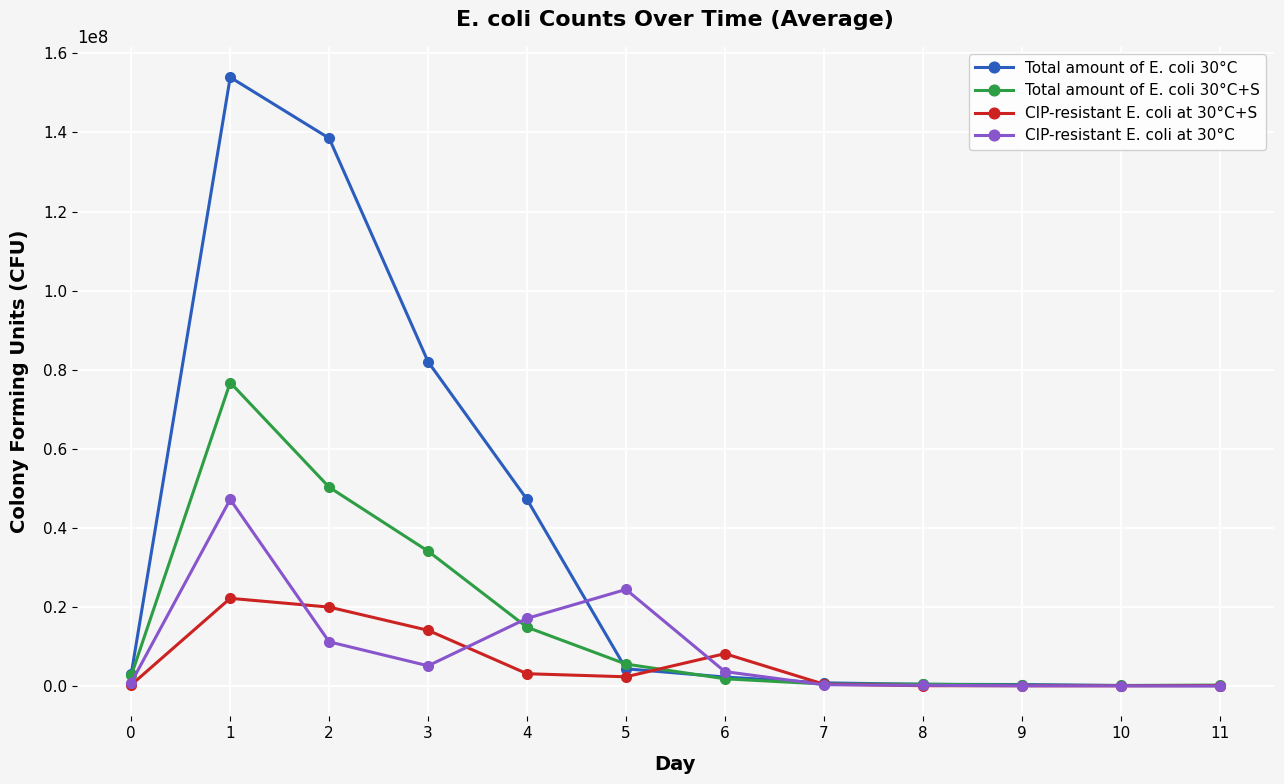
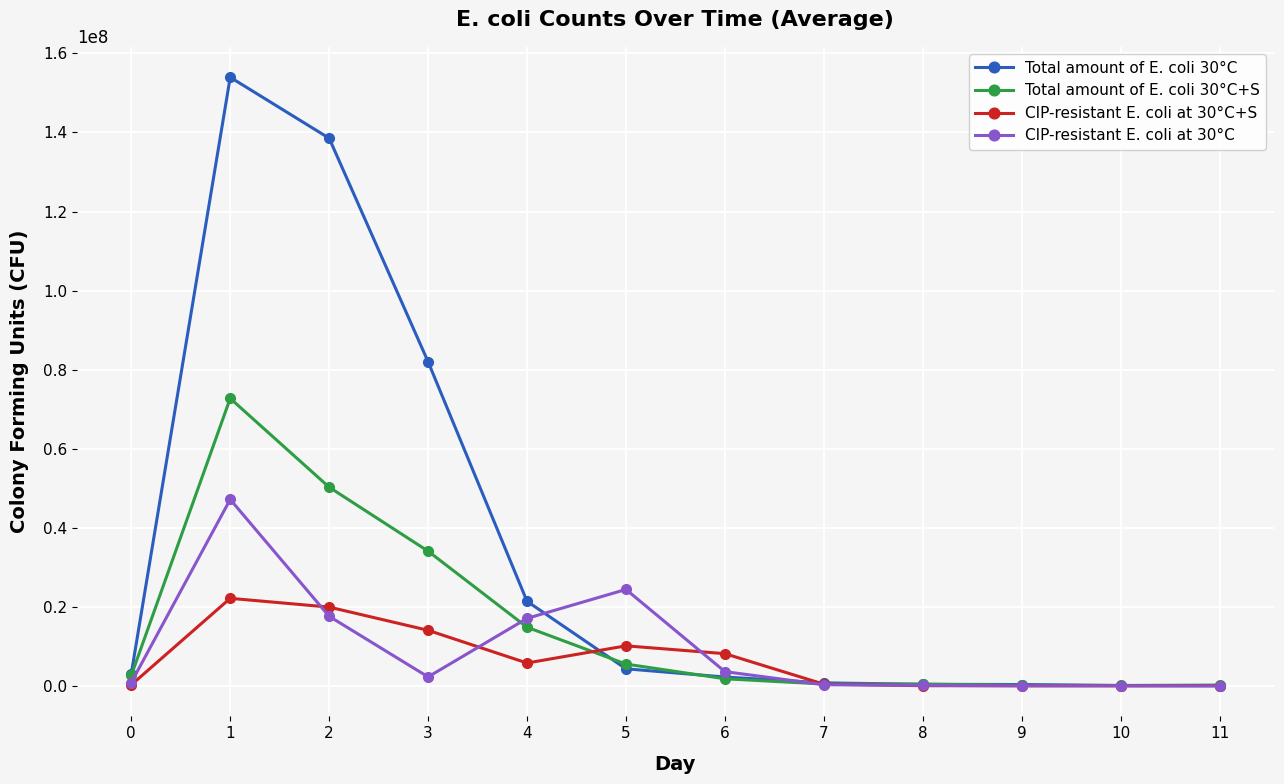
Total amount of E. coli 30°C+S, 1: 77000000 -> 73000000
CIP-resistant E. coli at 30°C, 2: 11000000 -> 18000000
CIP-resistant E. coli at 30°C, 3: 5000000 -> 2000000
Total amount of E. coli 30°C, 4: 47000000 -> 21000000
CIP-resistant E. coli at 30°C+S, 4: 3000000 -> 6000000
CIP-resistant E. coli at 30°C+S, 5: 2000000 -> 10000000
